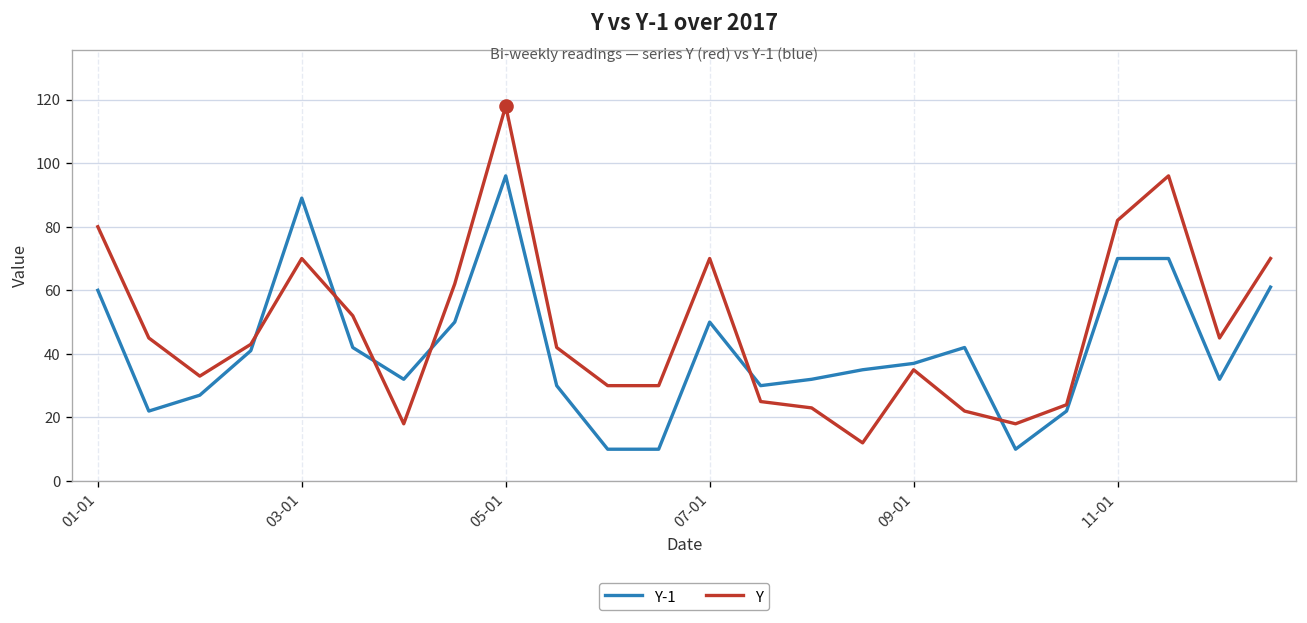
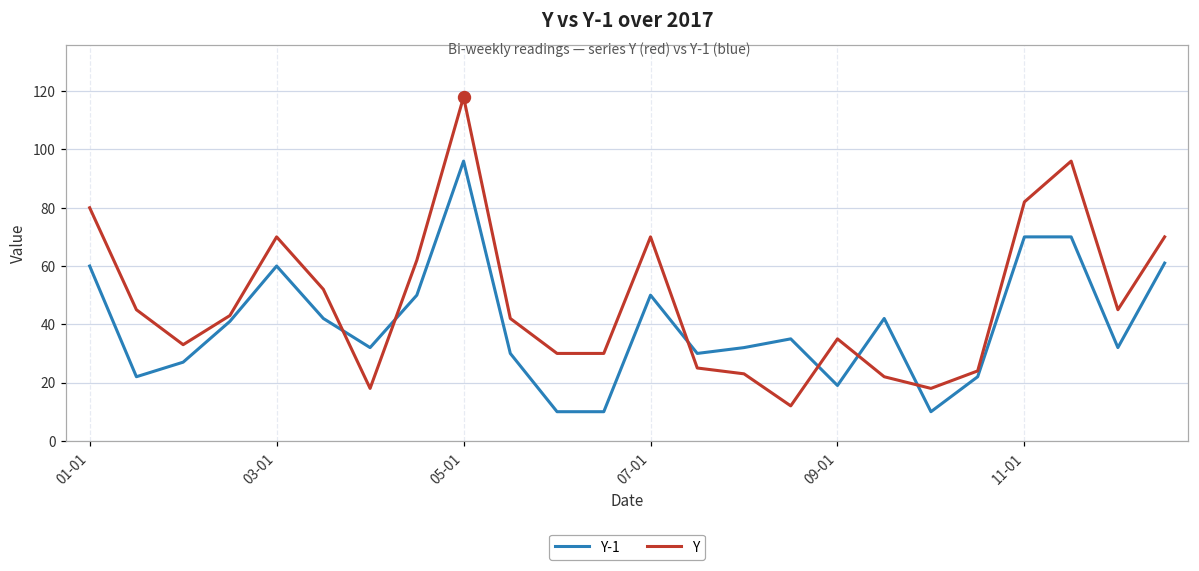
Y-1, 03-01: 89 -> 60
Y-1, 09-01: 37 -> 19
